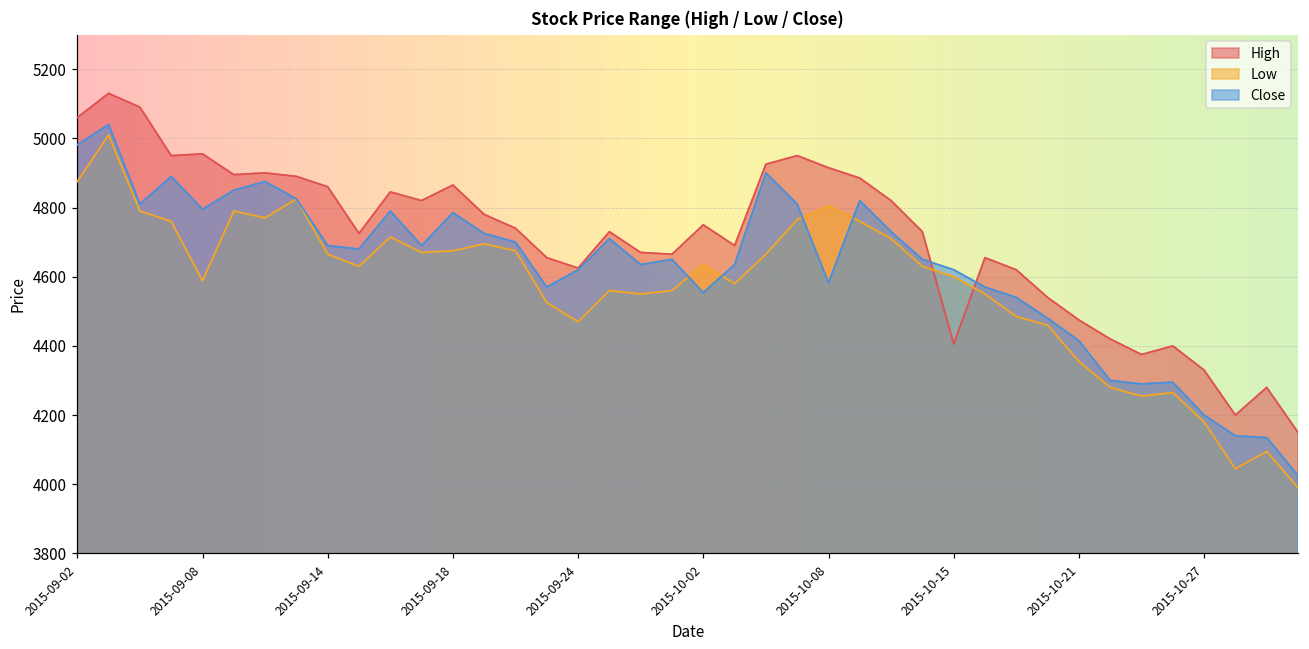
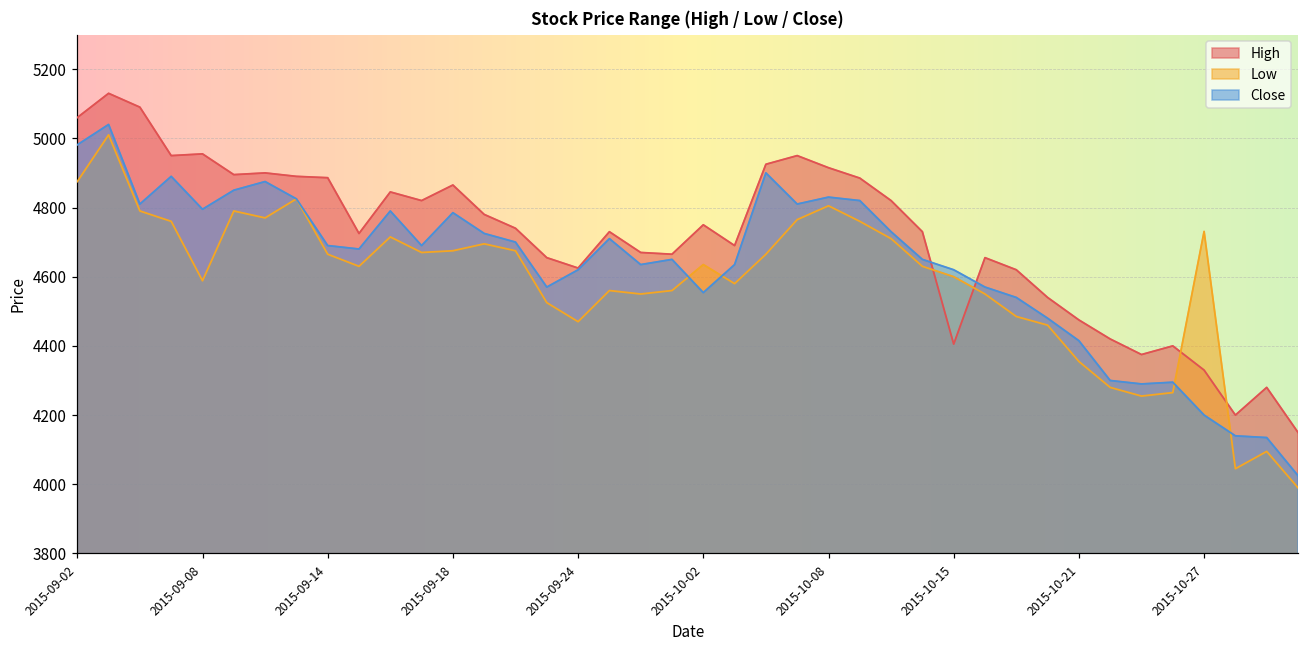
High, 2015-09-14: 4860 -> 4890
Close, 2015-10-08: 4580 -> 4830
Low, 2015-10-27: 4180 -> 4730
